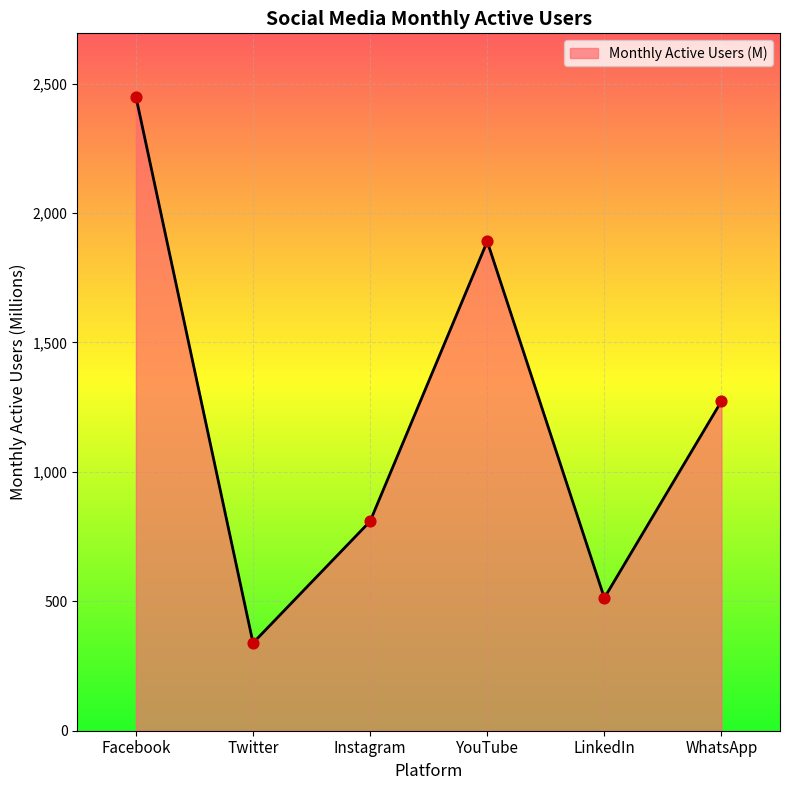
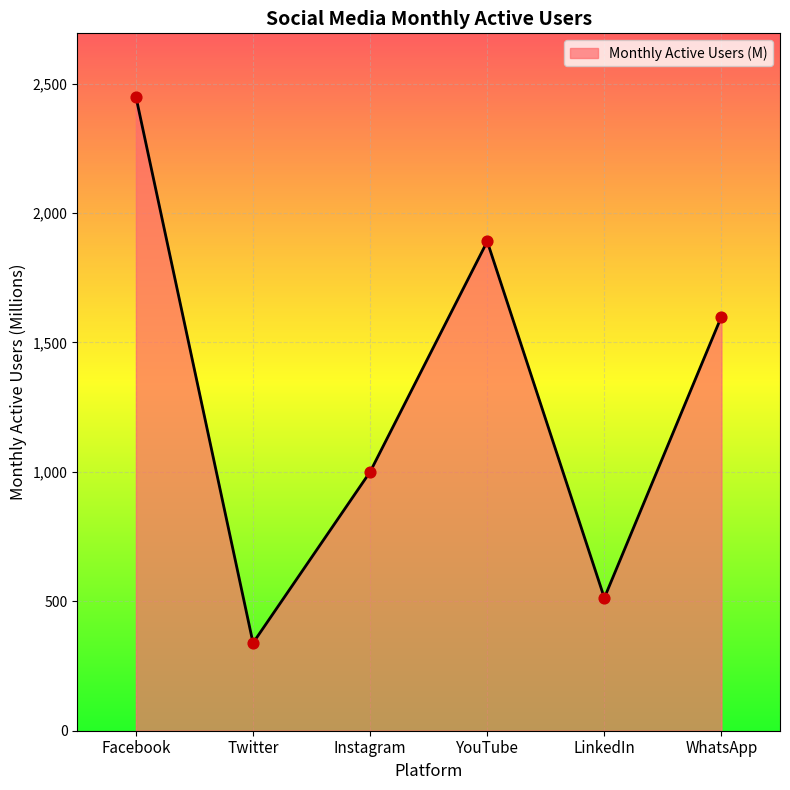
Instagram: 810 -> 1,000
WhatsApp: 1,270 -> 1,600
